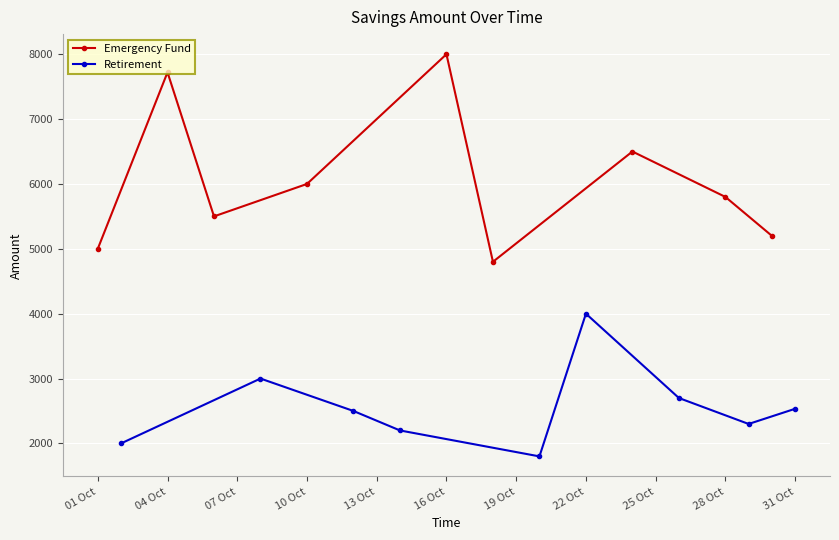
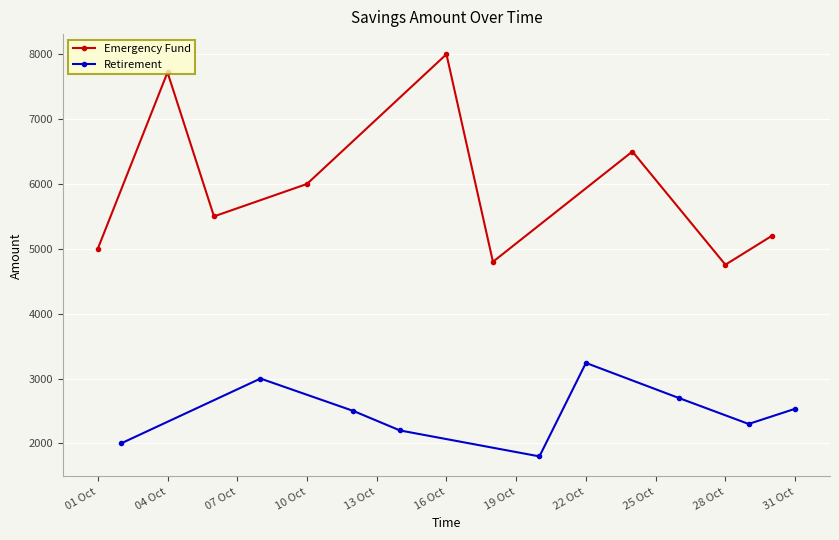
Retirement, 22 Oct: 4000 -> 3200
Emergency Fund, 28 Oct: 5800 -> 4800
